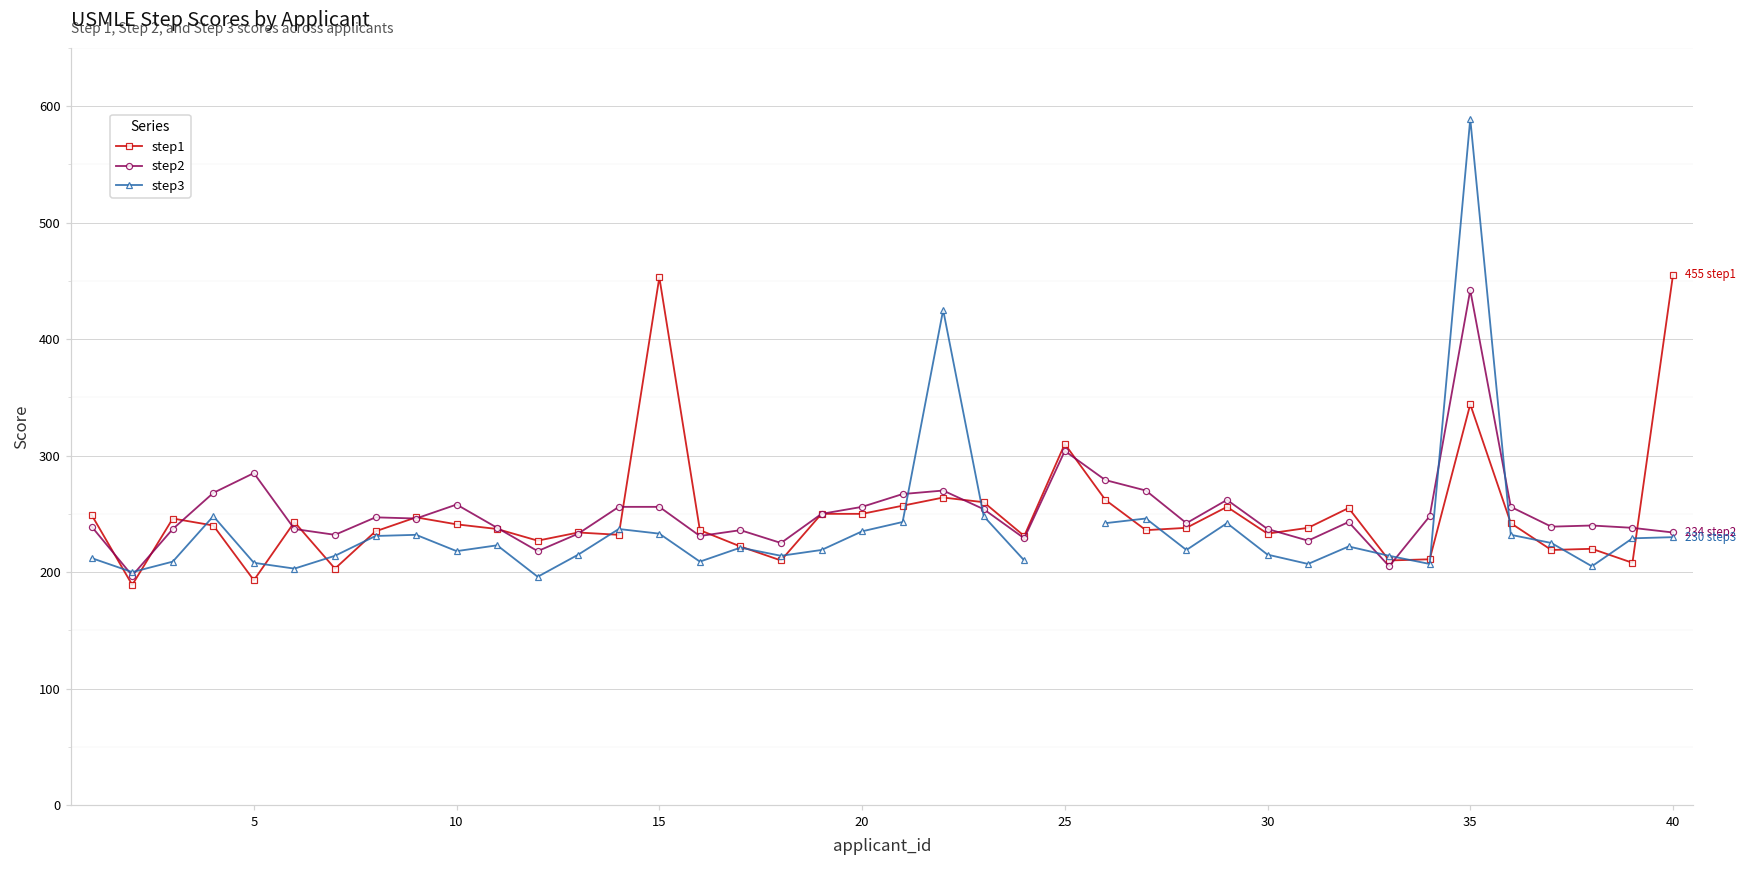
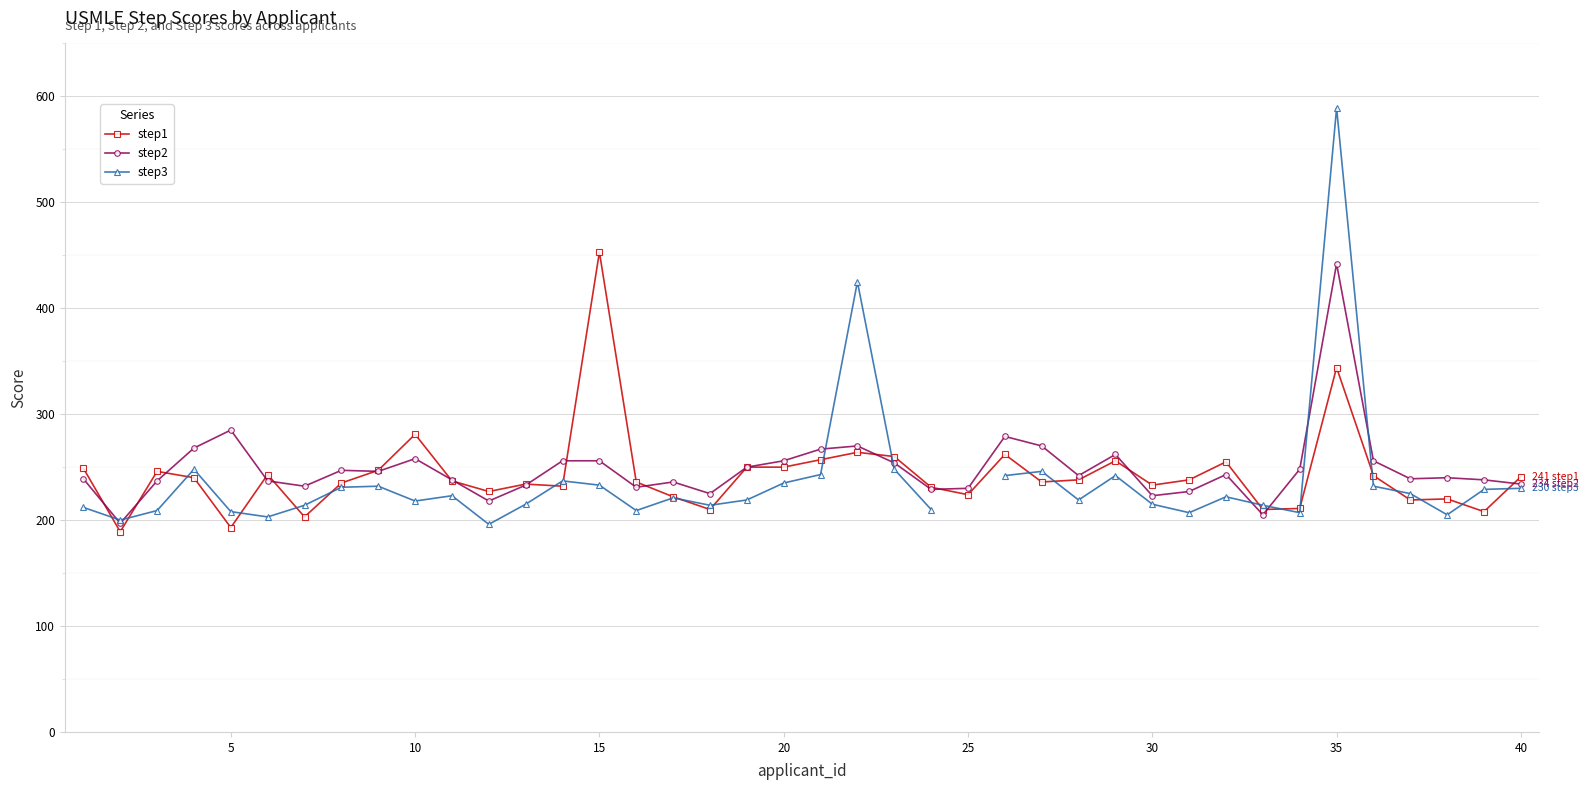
step1, 10: 241 -> 281
step1, 25: 310 -> 224
step2, 25: 304 -> 230
step2, 30: 237 -> 223
step1, 40: 455 -> 241
